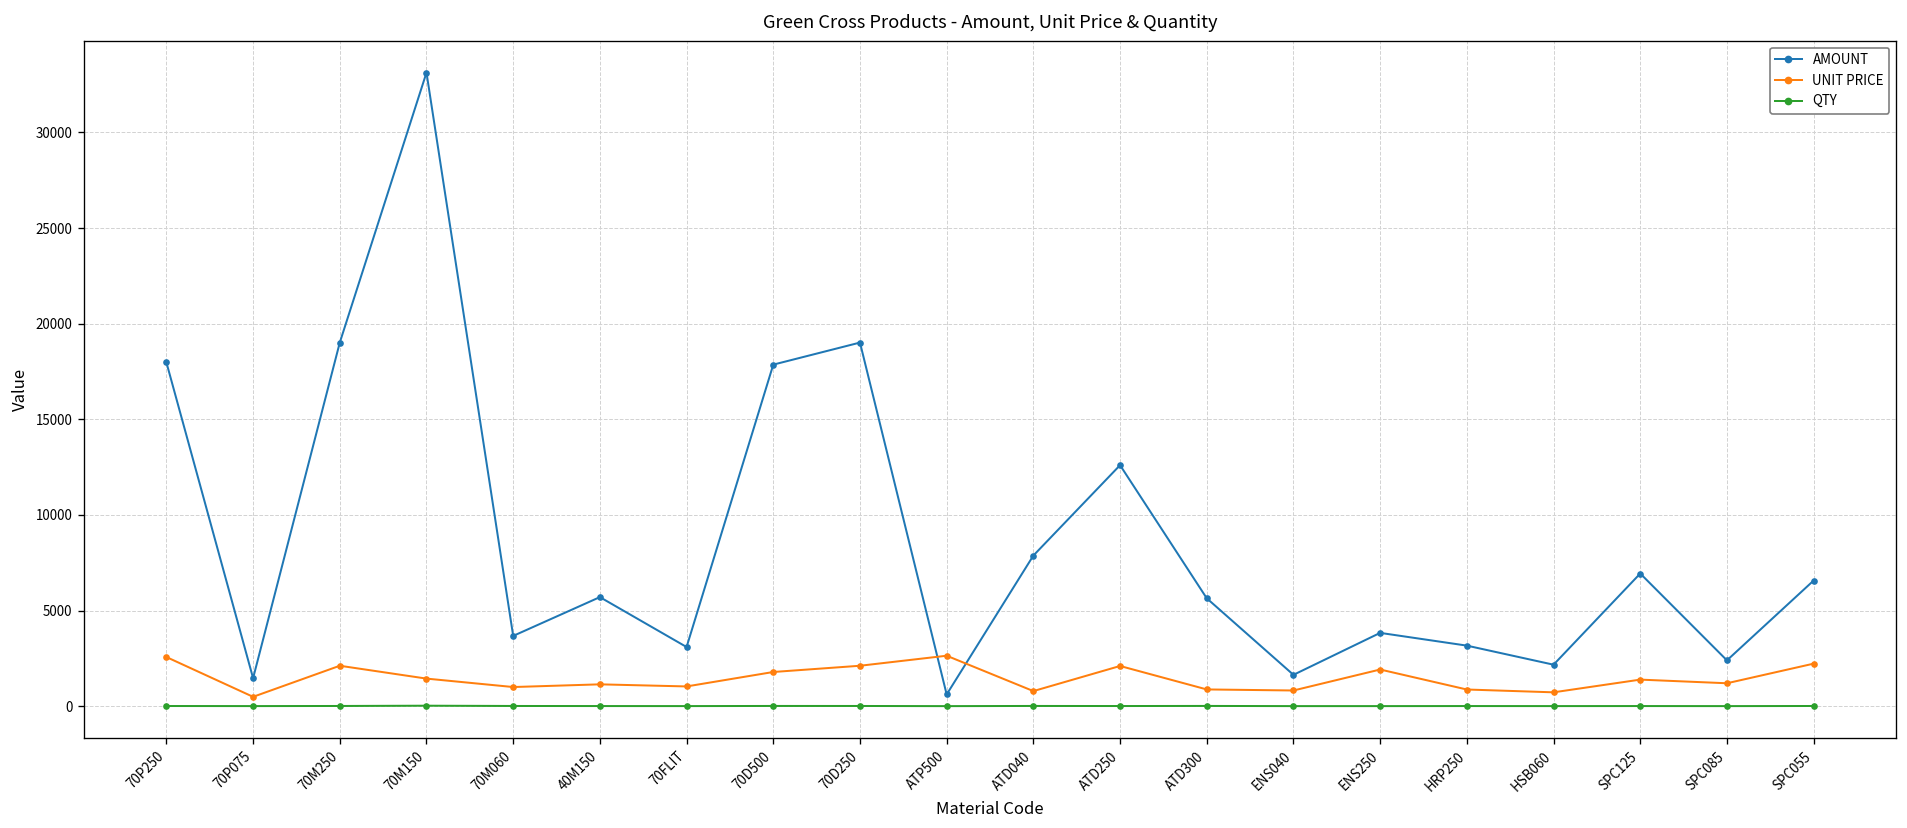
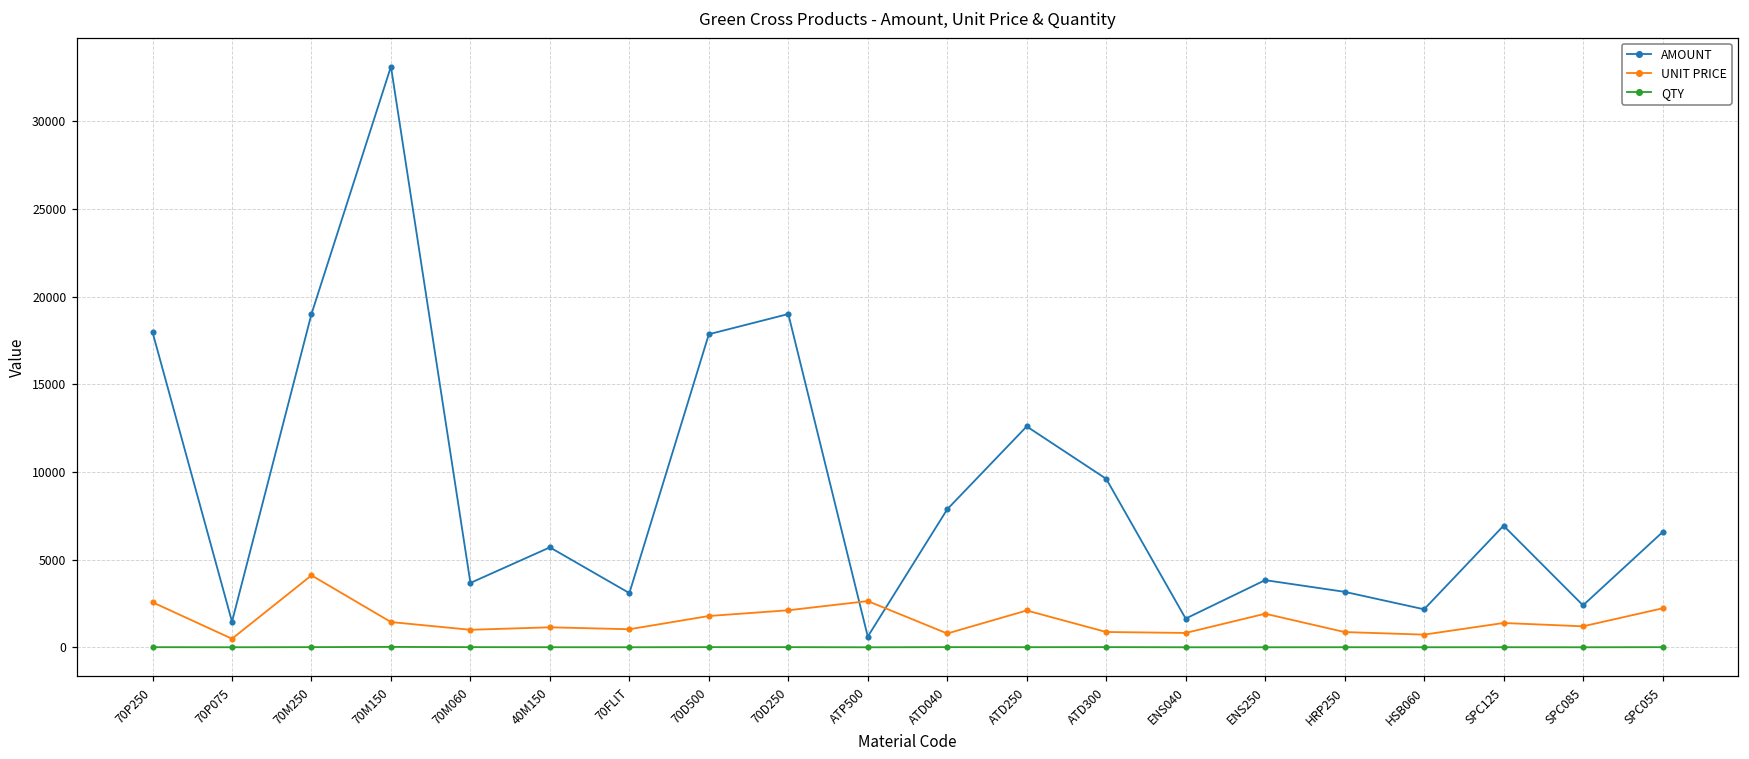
UNIT PRICE, 70M250: 2100 -> 4100
AMOUNT, ATD300: 5600 -> 9600
